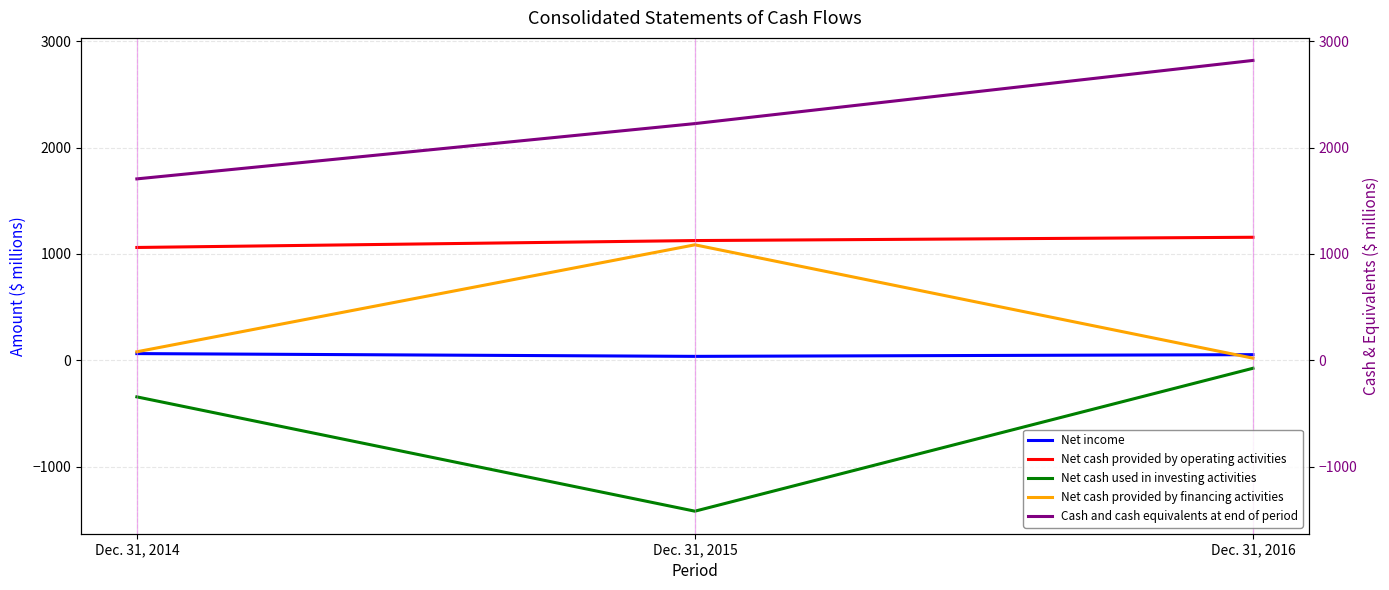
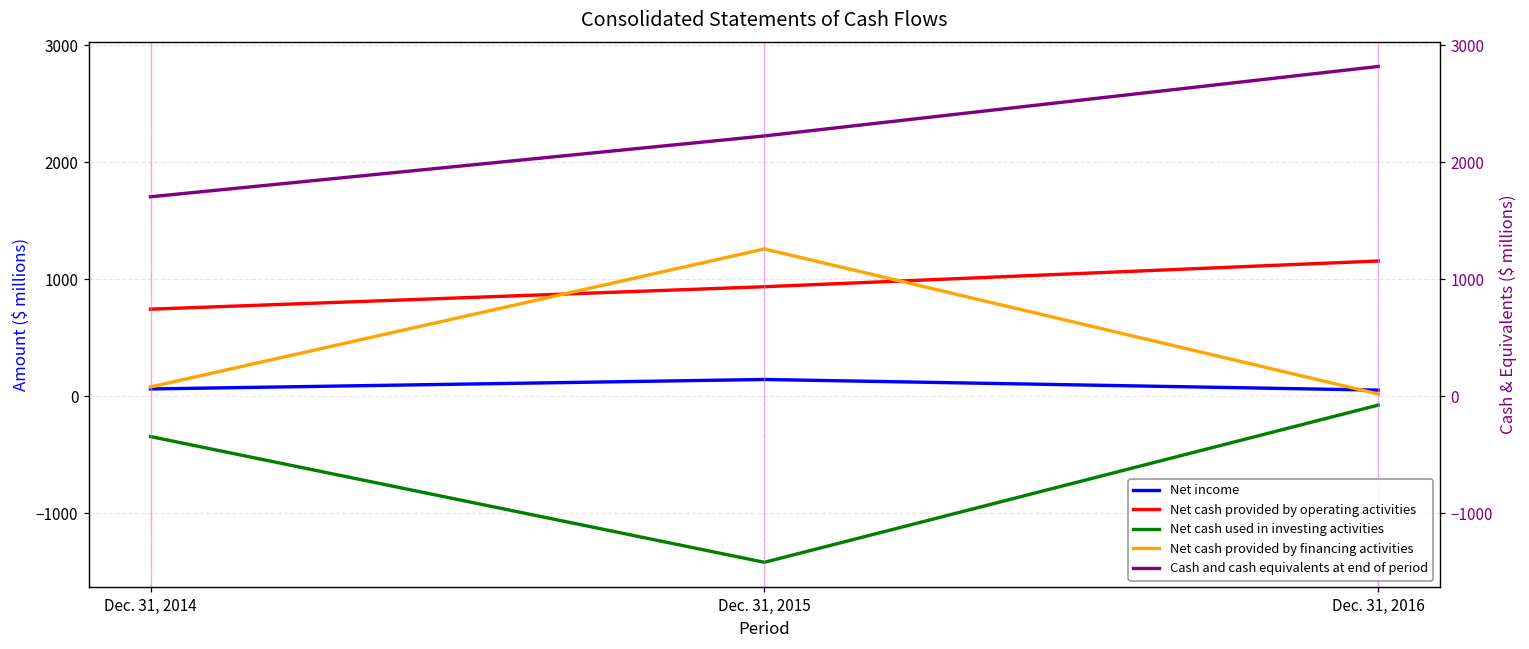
Net cash provided by operating activities, Dec. 31, 2014: 1060 -> 740
Net income, Dec. 31, 2015: 40 -> 140
Net cash provided by operating activities, Dec. 31, 2015: 1130 -> 940
Net cash provided by financing activities, Dec. 31, 2015: 1090 -> 1260
